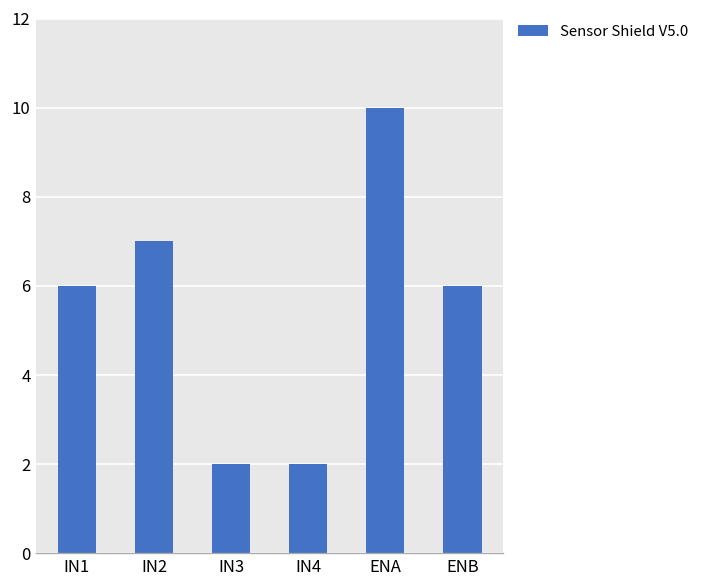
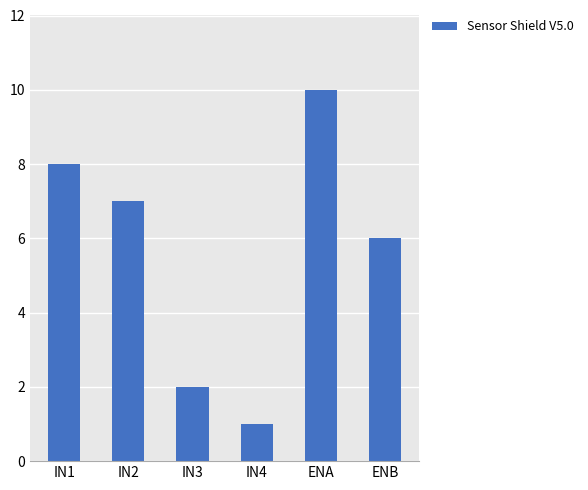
IN1: 6 -> 8
IN4: 2 -> 1
